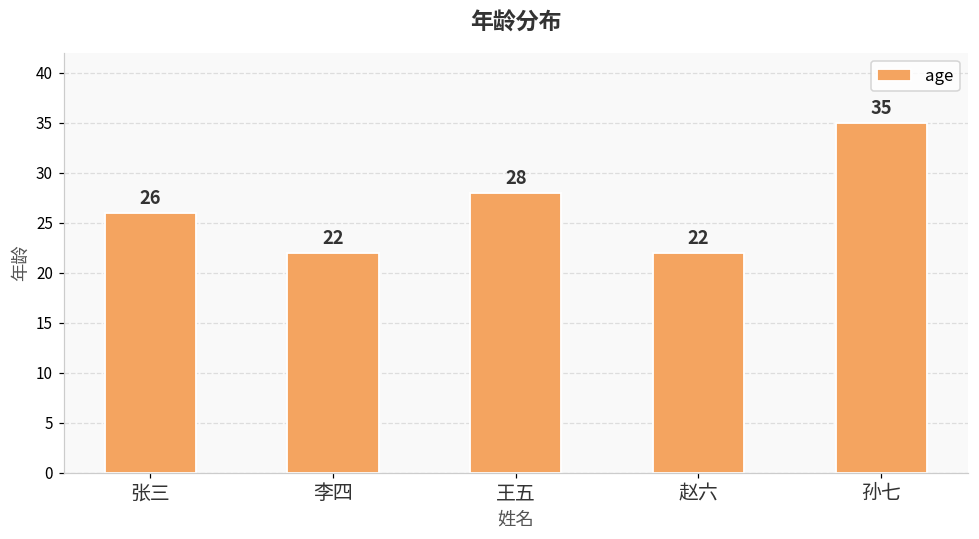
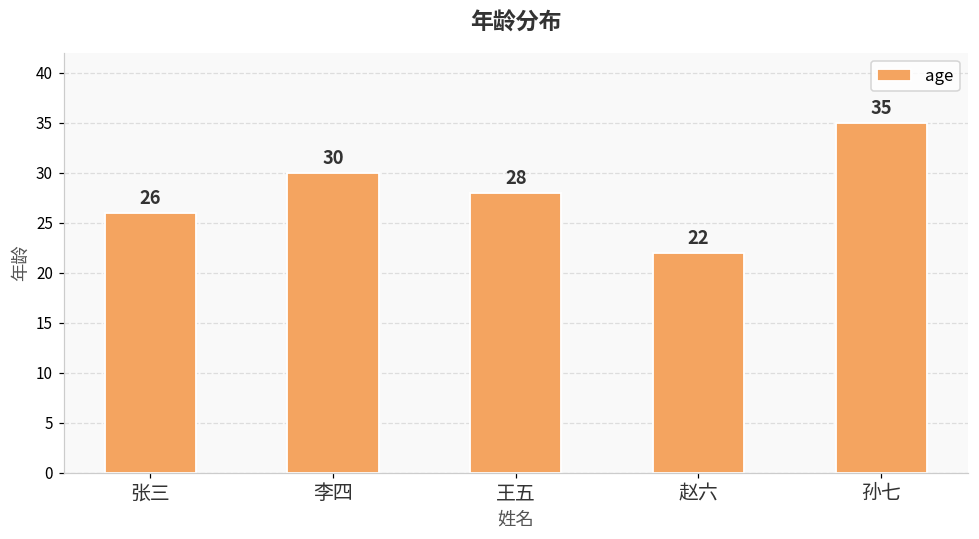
李四: 22 -> 30
